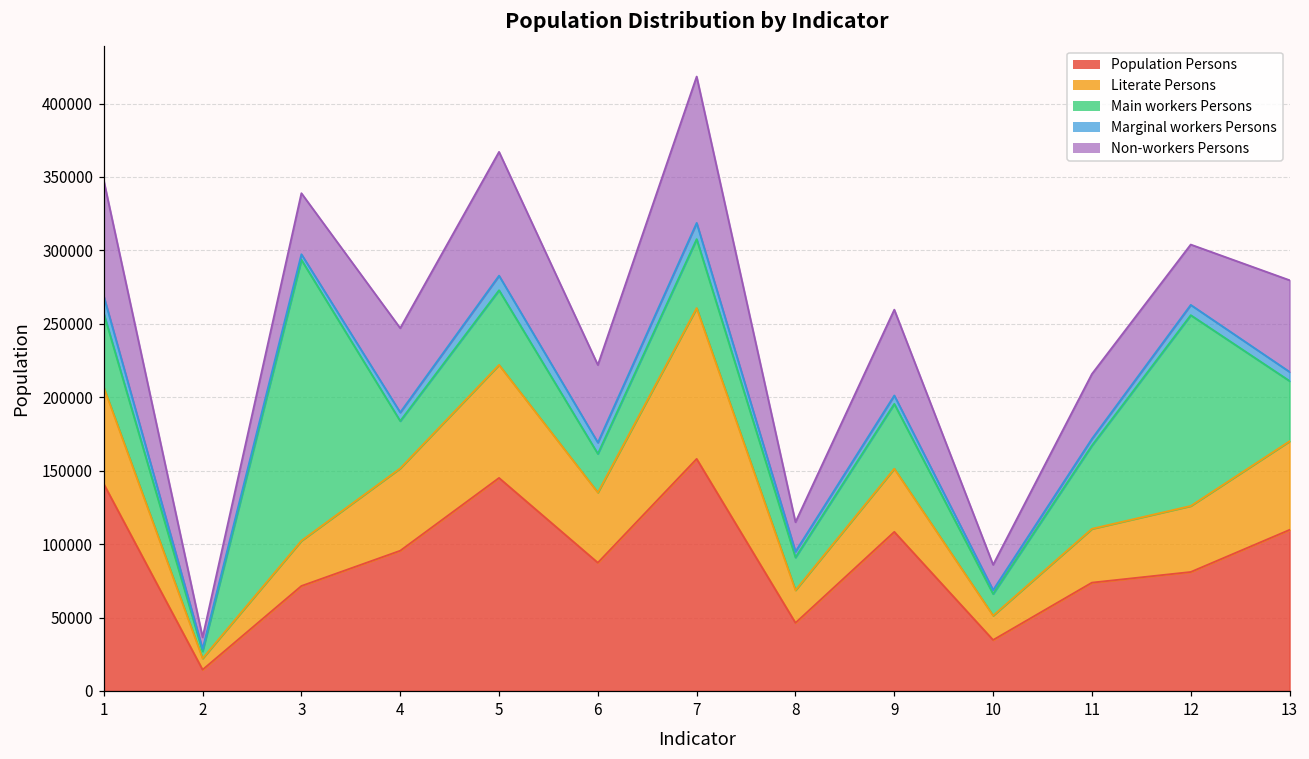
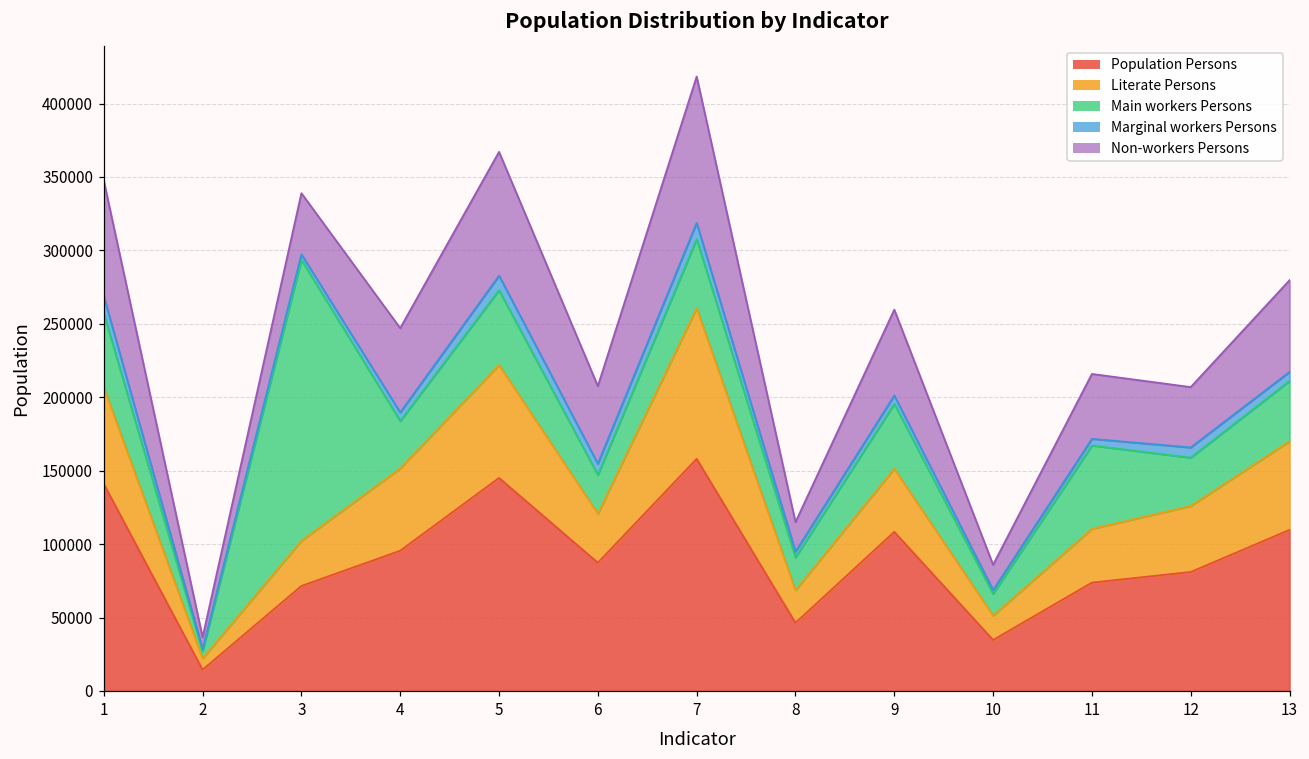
Literate Persons, 6: 48000 -> 33000
Main workers Persons, 12: 130000 -> 33000
